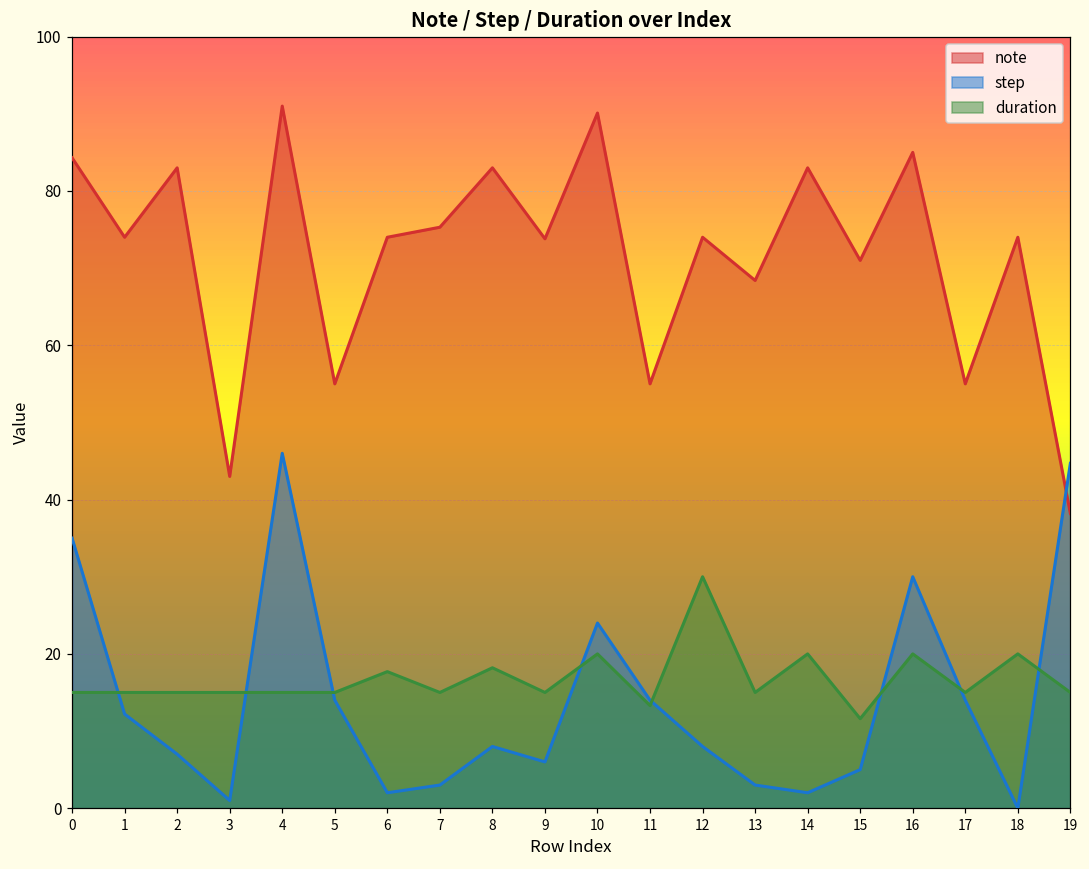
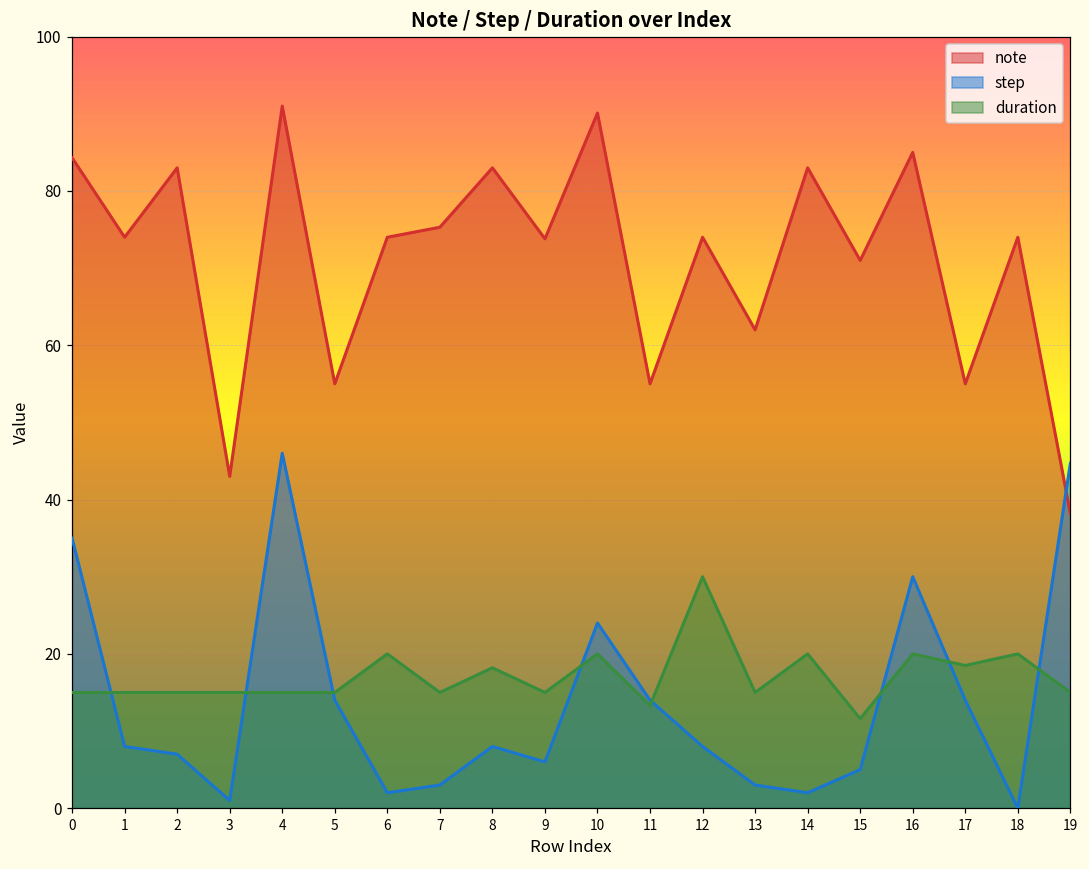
step, 1: 12 -> 8
duration, 6: 18 -> 20
note, 13: 68 -> 62
duration, 17: 15 -> 19
